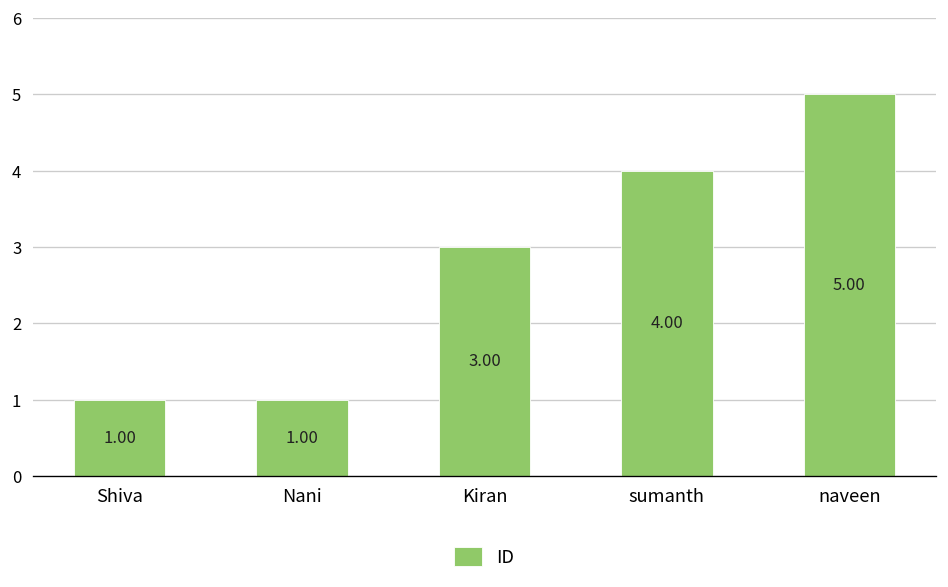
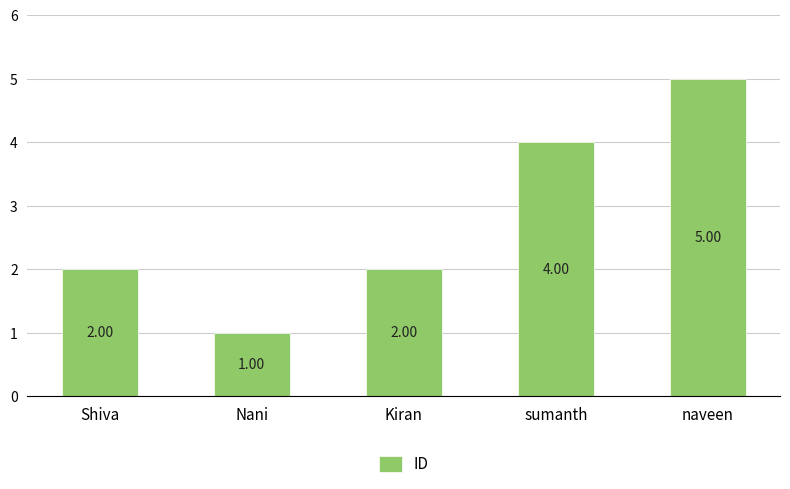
Shiva: 1.00 -> 2.00
Kiran: 3.00 -> 2.00
